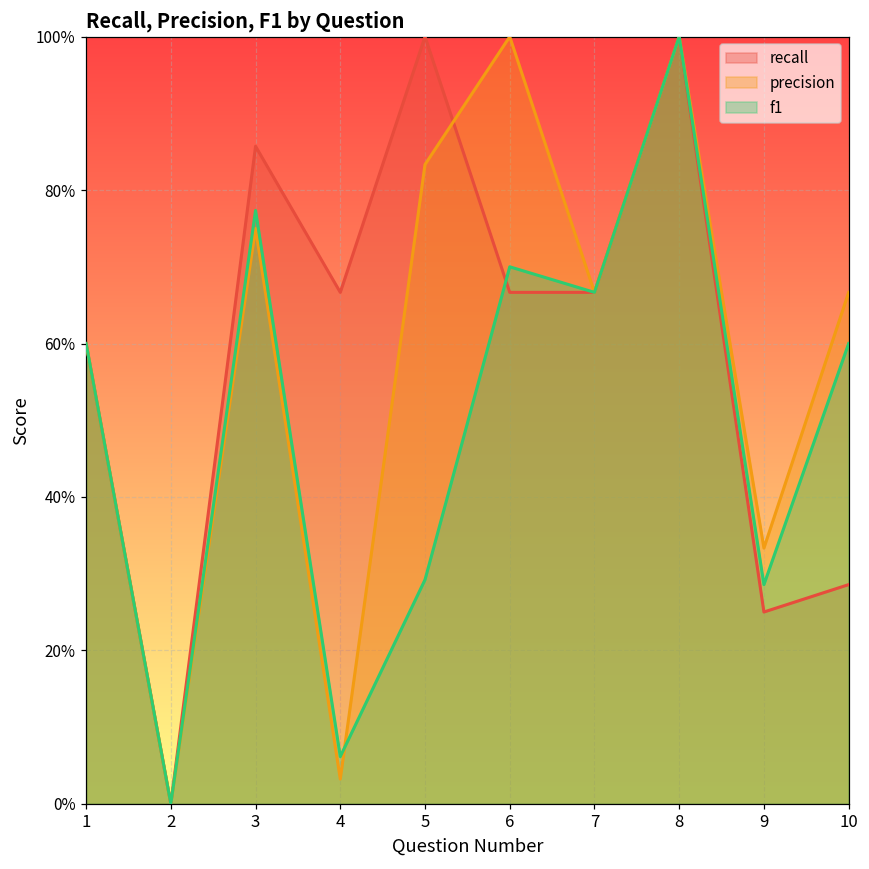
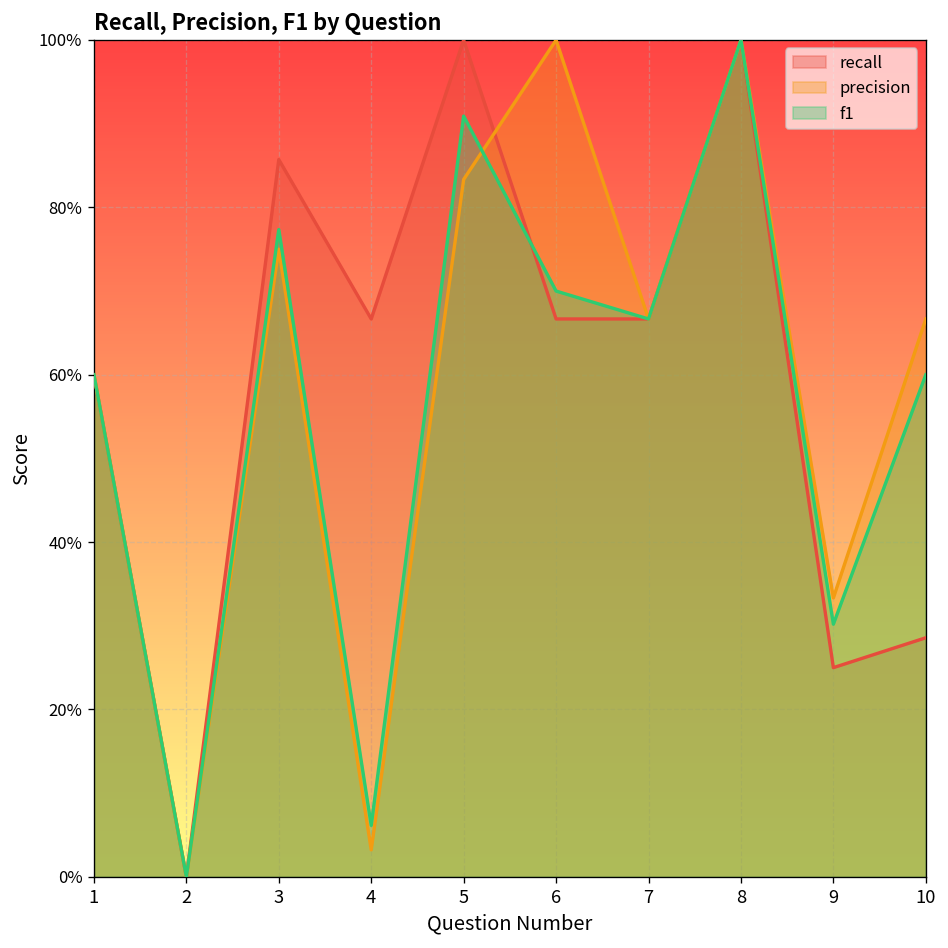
f1, 5: 29% -> 91%
f1, 9: 29% -> 30%
